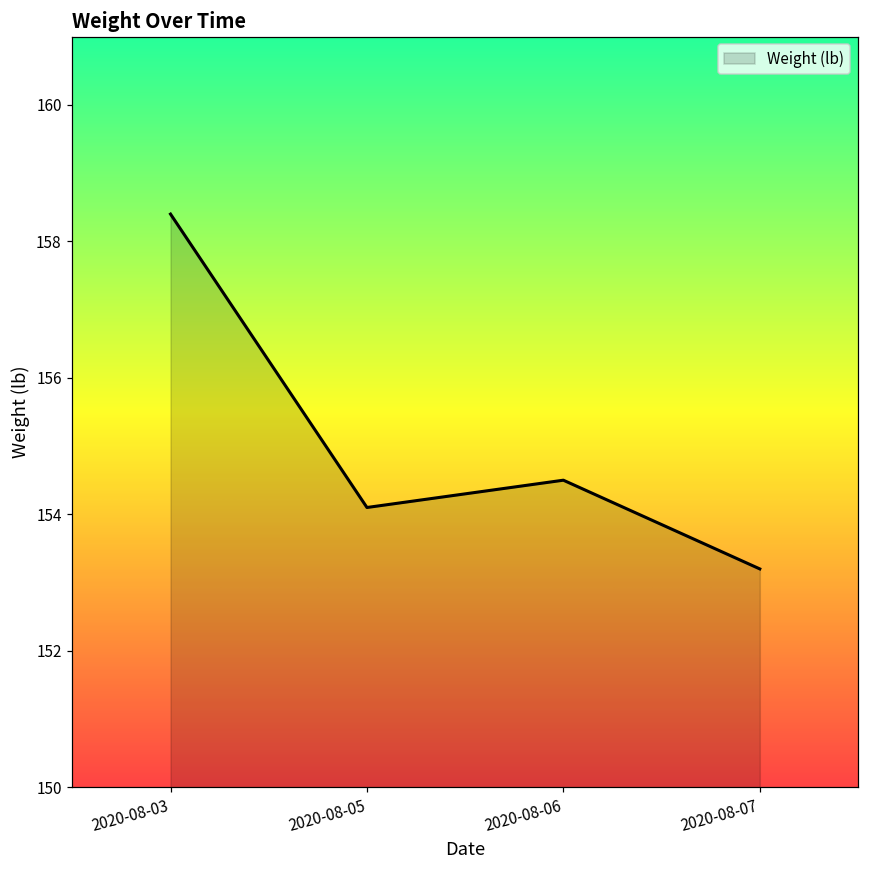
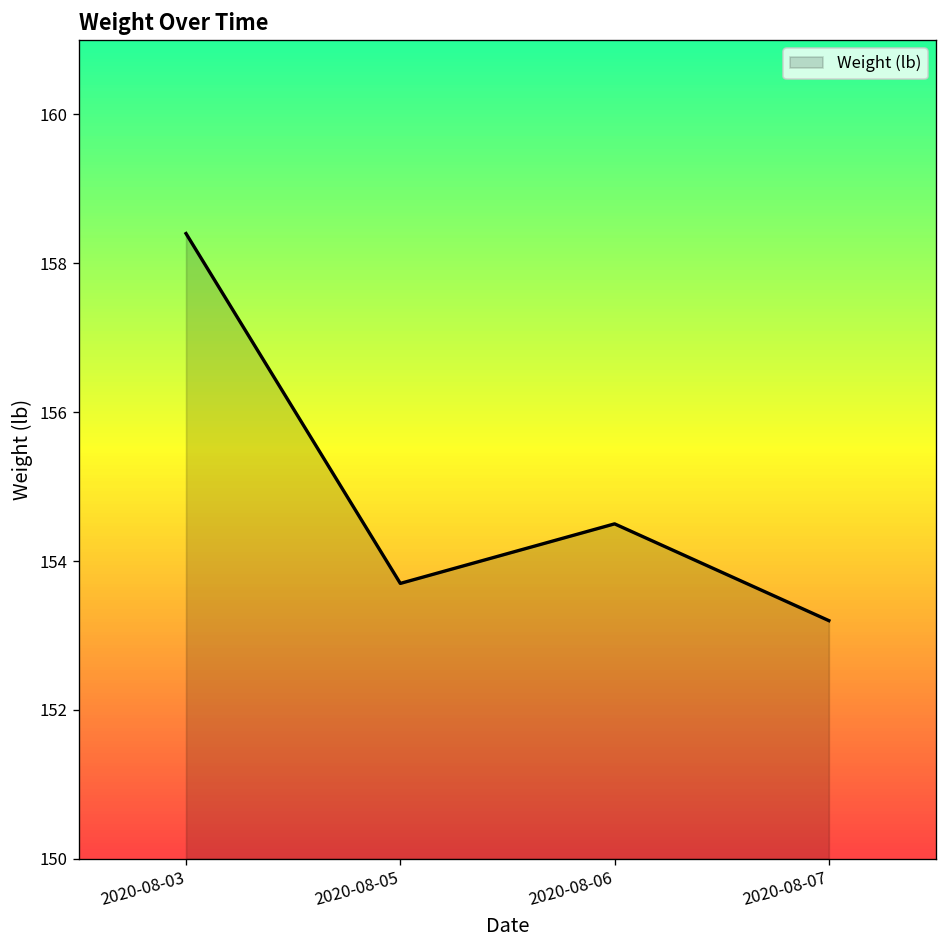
2020-08-05: 154.1 -> 153.7
